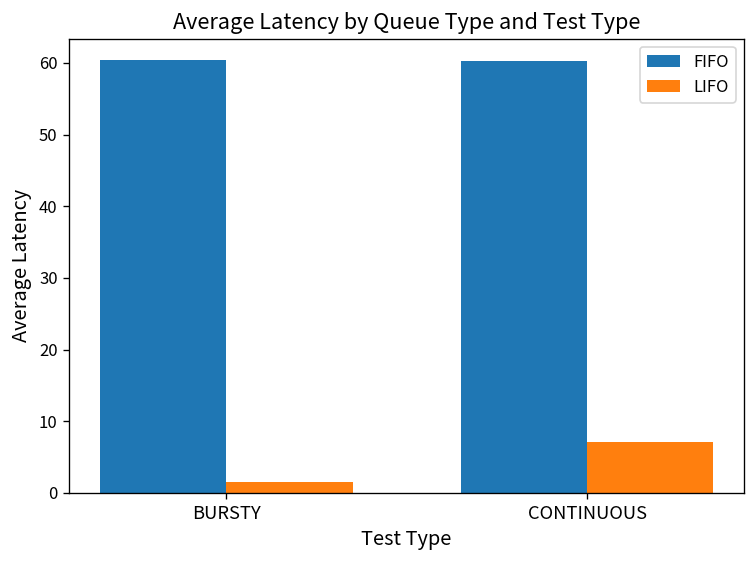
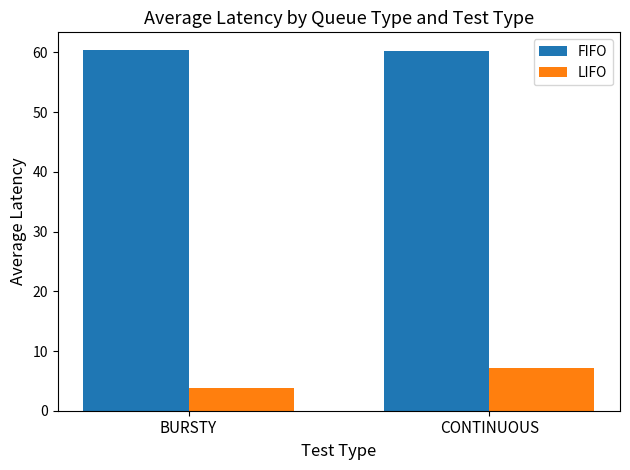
LIFO, BURSTY: 2 -> 4
